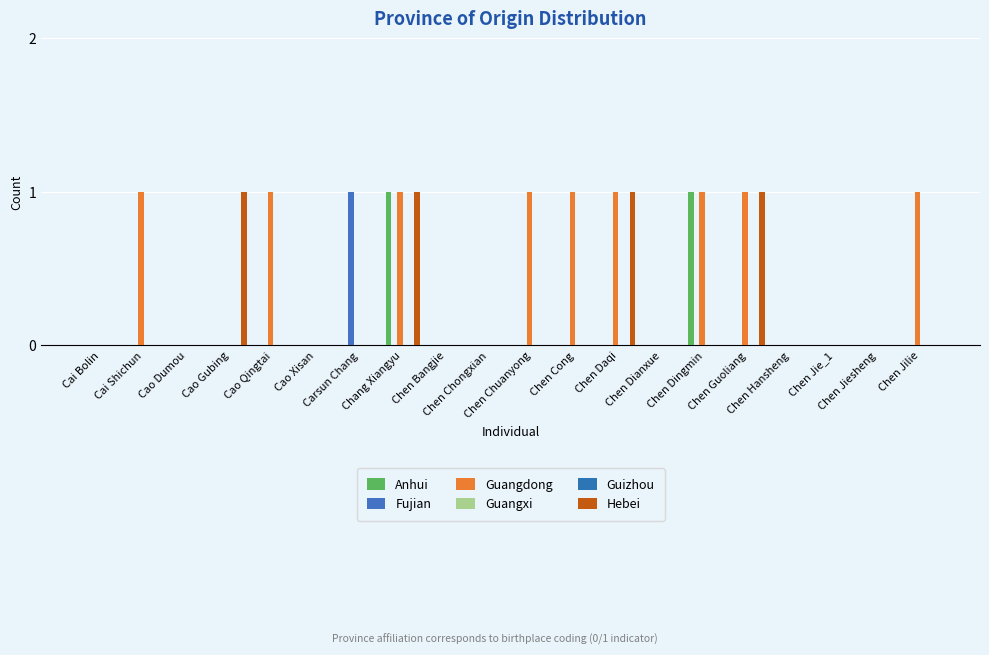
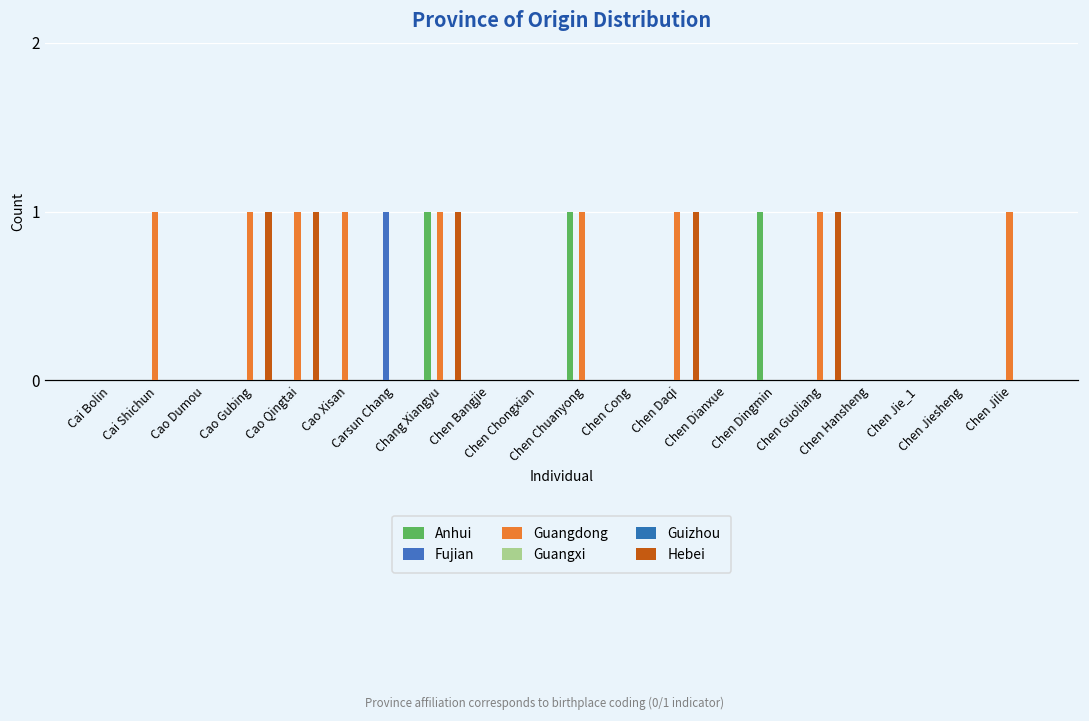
Guangdong, Cao Gubing: 0 -> 1
Hebei, Cao Qingtai: 0 -> 1
Guangdong, Cao Xisan: 0 -> 1
Anhui, Chen Chuanyong: 0 -> 1
Guangdong, Chen Cong: 1 -> 0
Guangdong, Chen Dingmin: 1 -> 0
